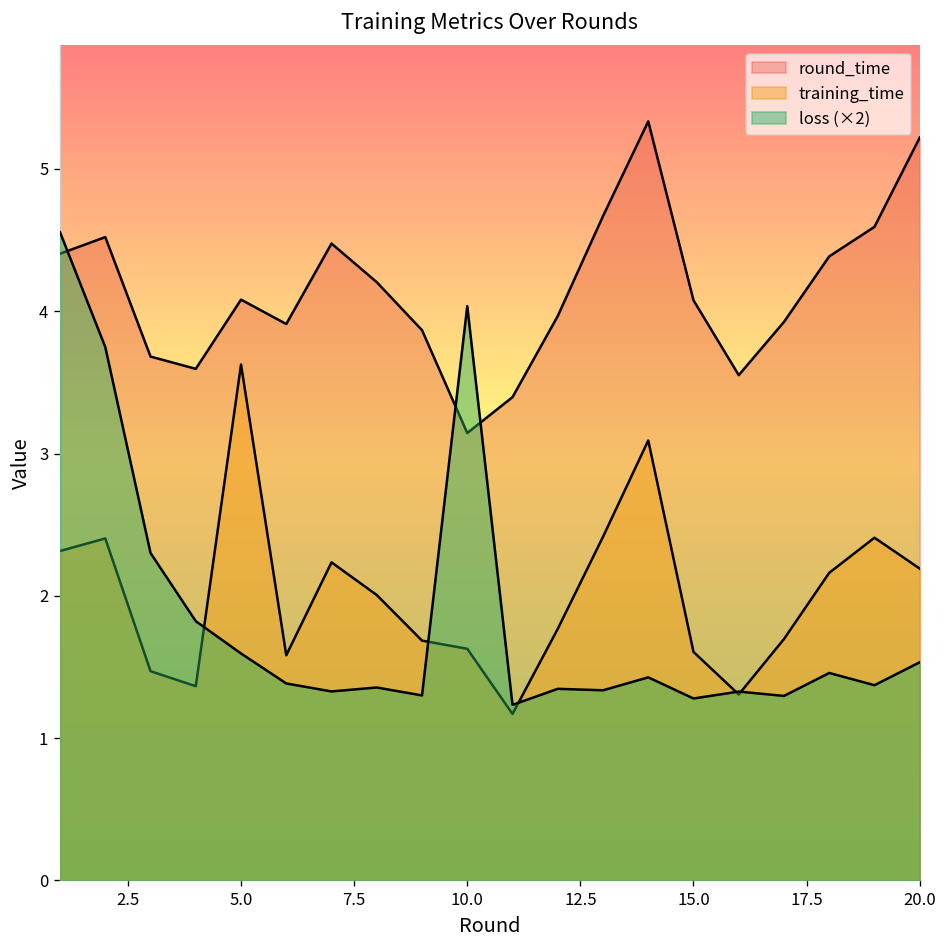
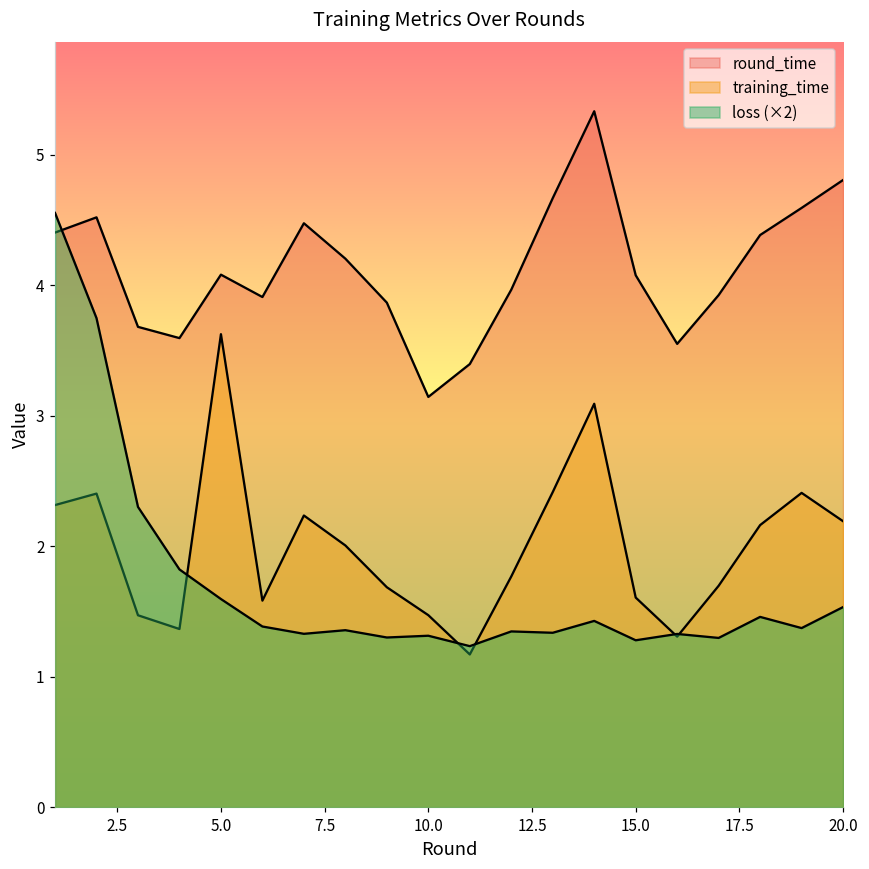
training_time, 10.0: 1.63 -> 1.47
loss (×2), 10.0: 4.04 -> 1.31
round_time, 20.0: 5.22 -> 4.81
